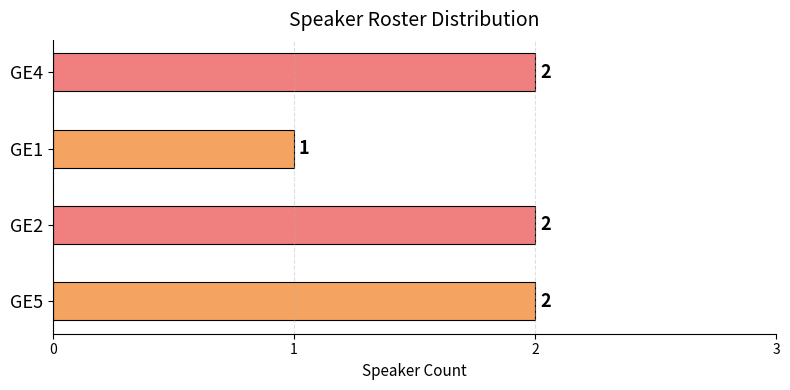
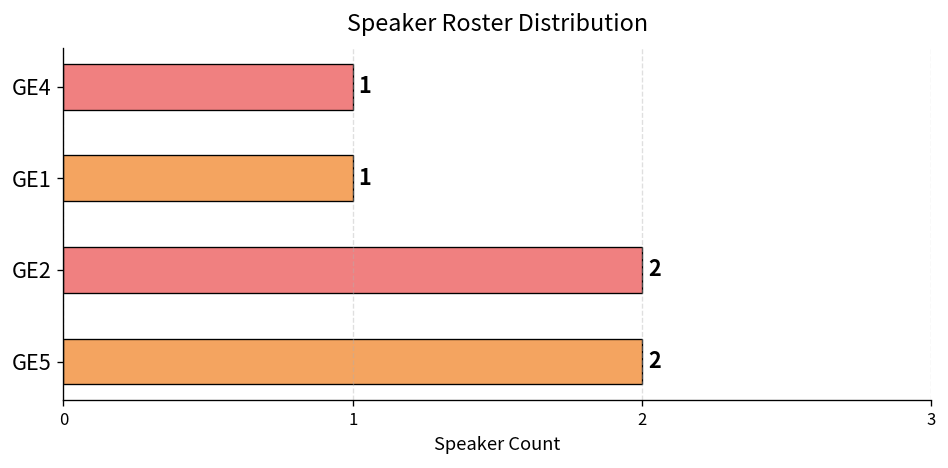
GE4: 2 -> 1
